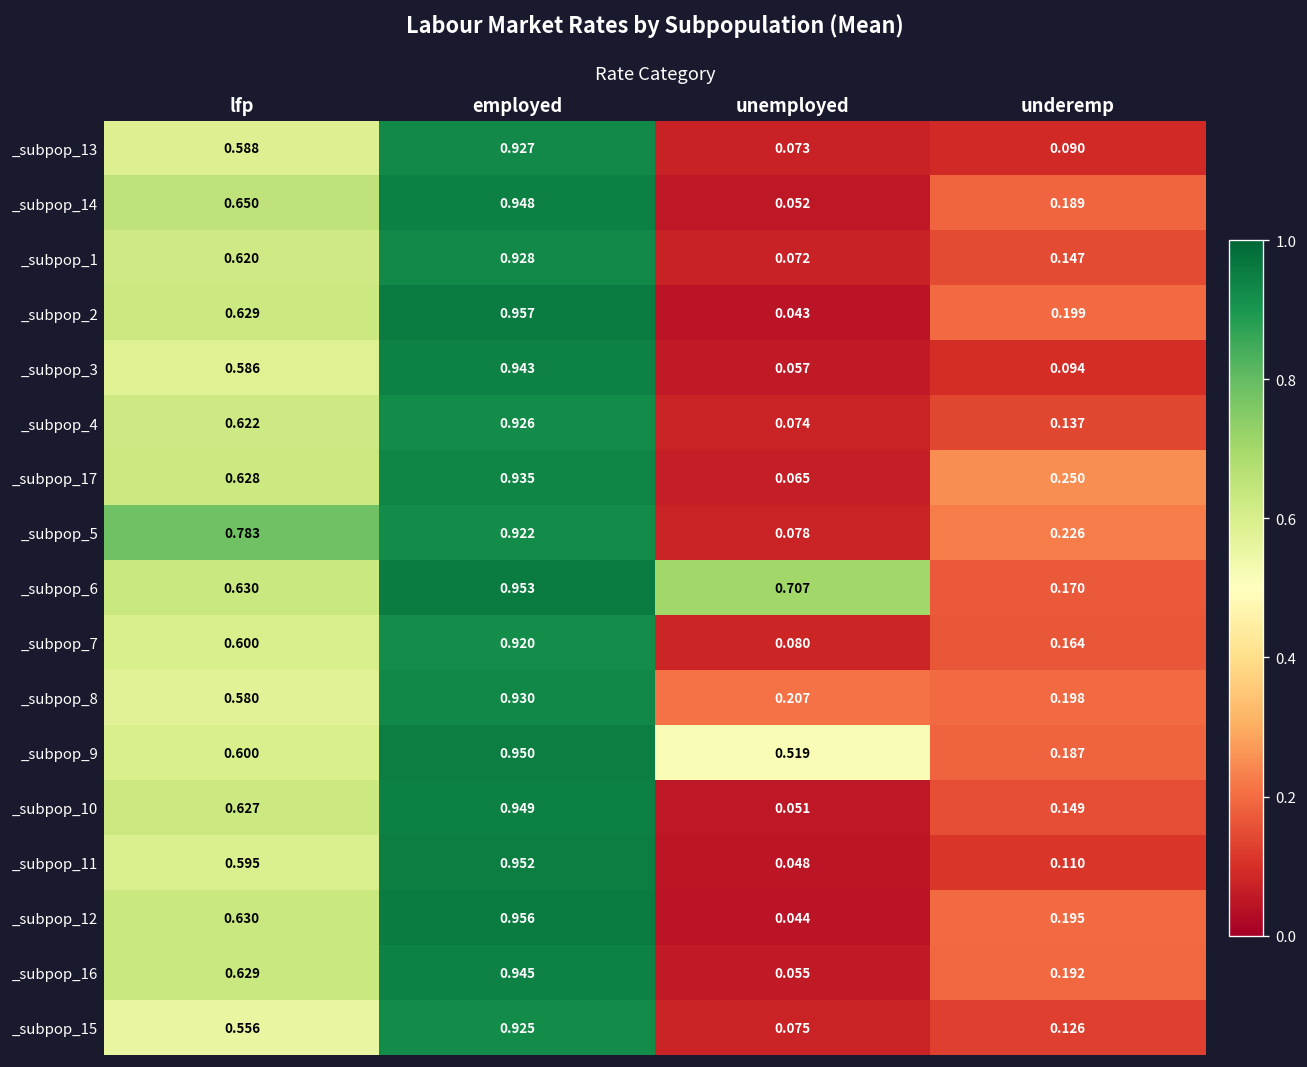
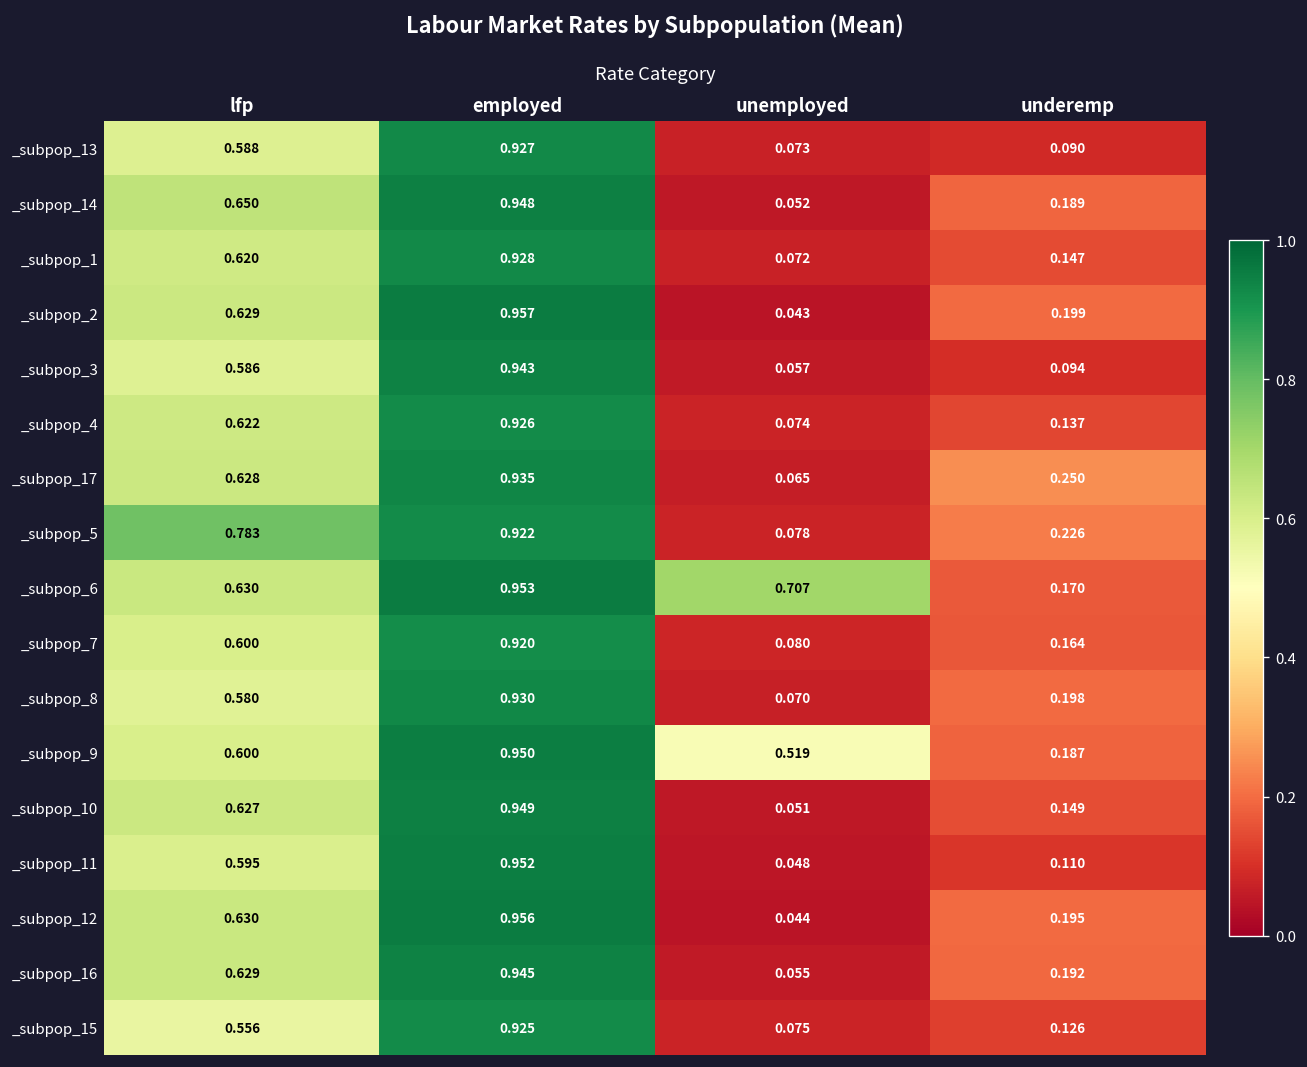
_subpop_8, unemployed: 0.207 -> 0.070
